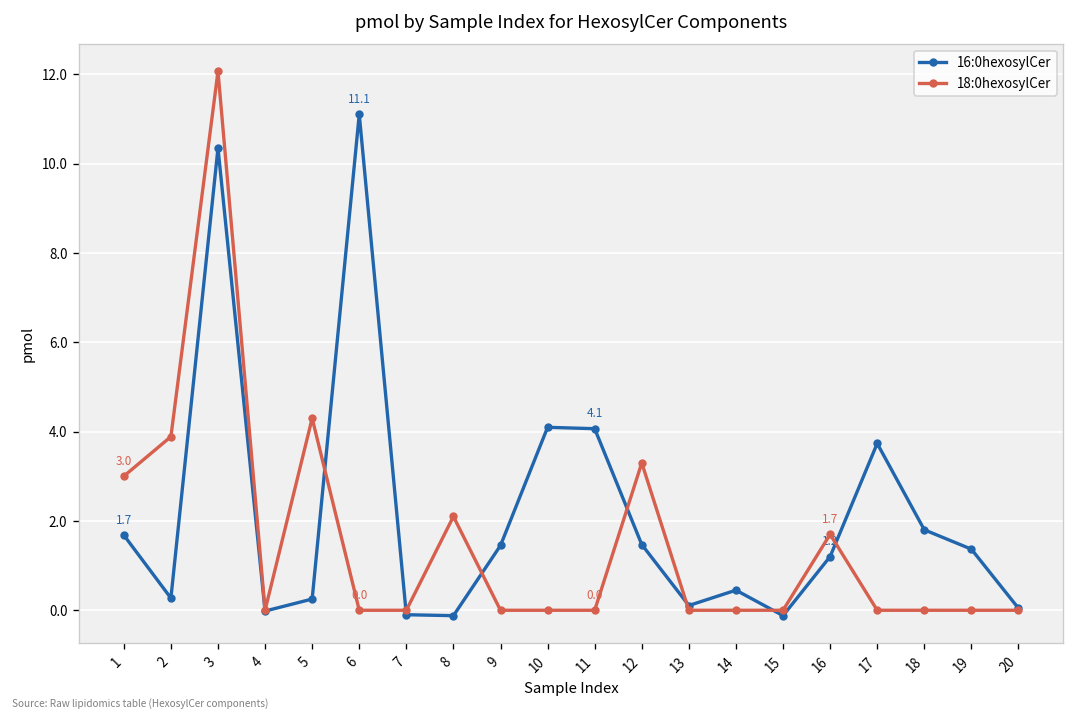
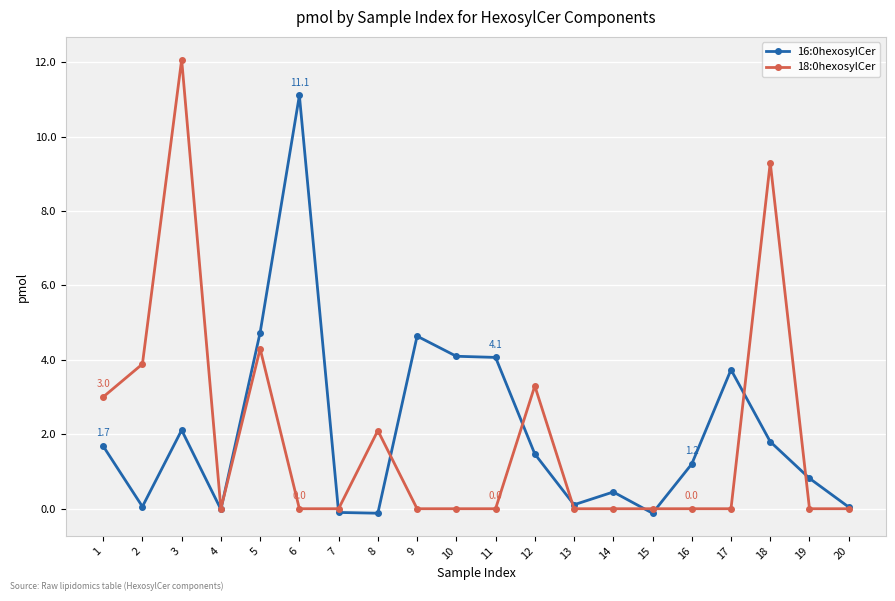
16:0hexosylCer, 2: 0.3 -> 0.1
16:0hexosylCer, 3: 10.4 -> 2.1
16:0hexosylCer, 5: 0.3 -> 4.7
16:0hexosylCer, 9: 1.5 -> 4.6
18:0hexosylCer, 16: 1.7 -> 0.0
18:0hexosylCer, 18: 0.0 -> 9.3
16:0hexosylCer, 19: 1.4 -> 0.8
